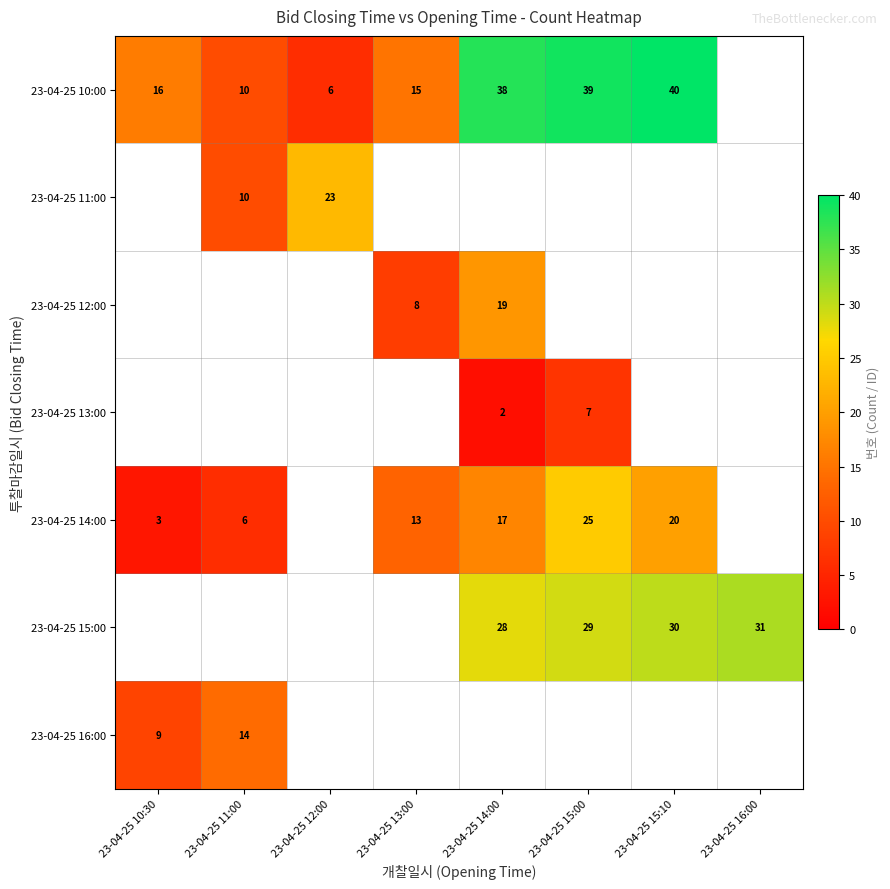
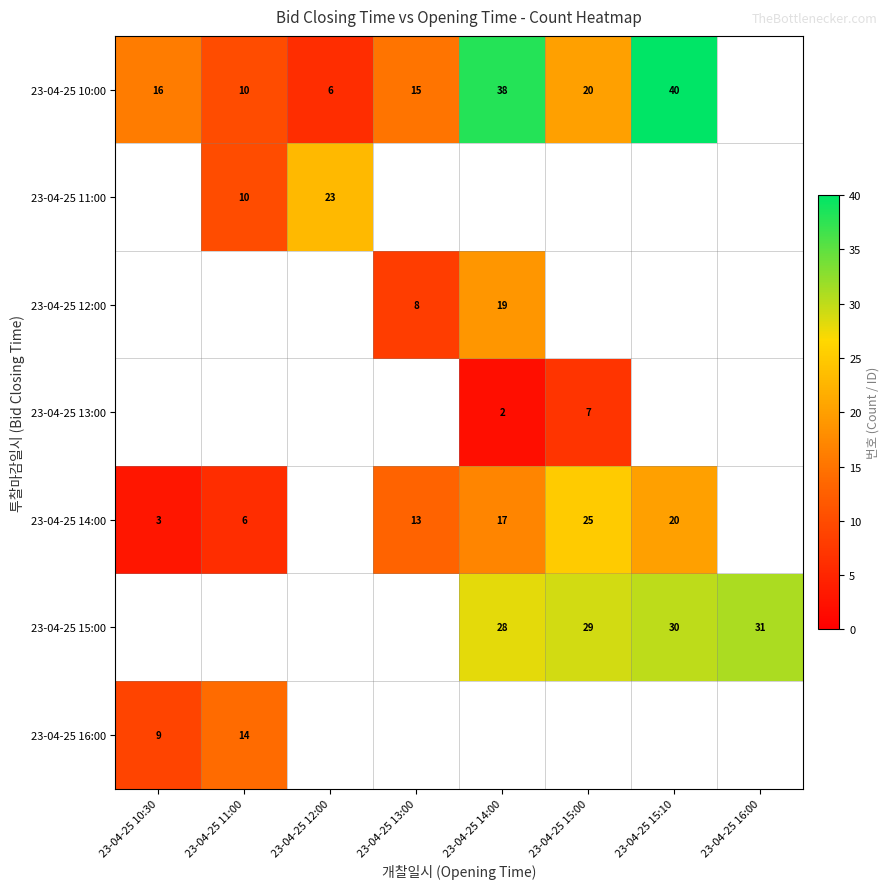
23-04-25 10:00, 23-04-25 15:00: 39 -> 20
